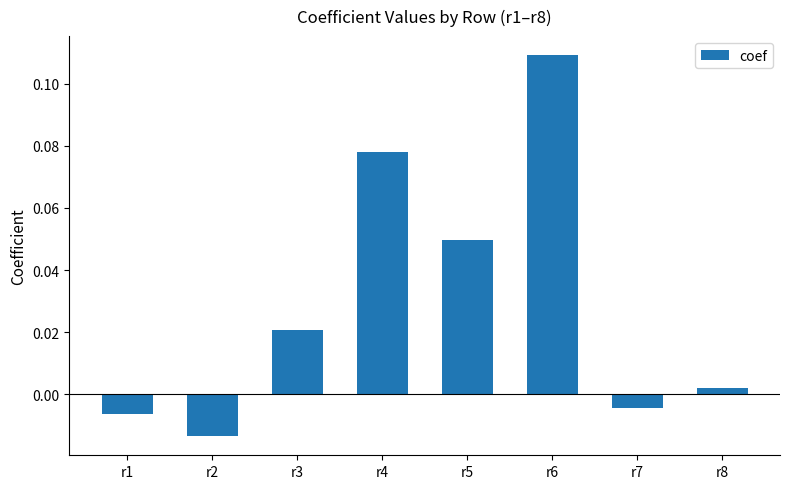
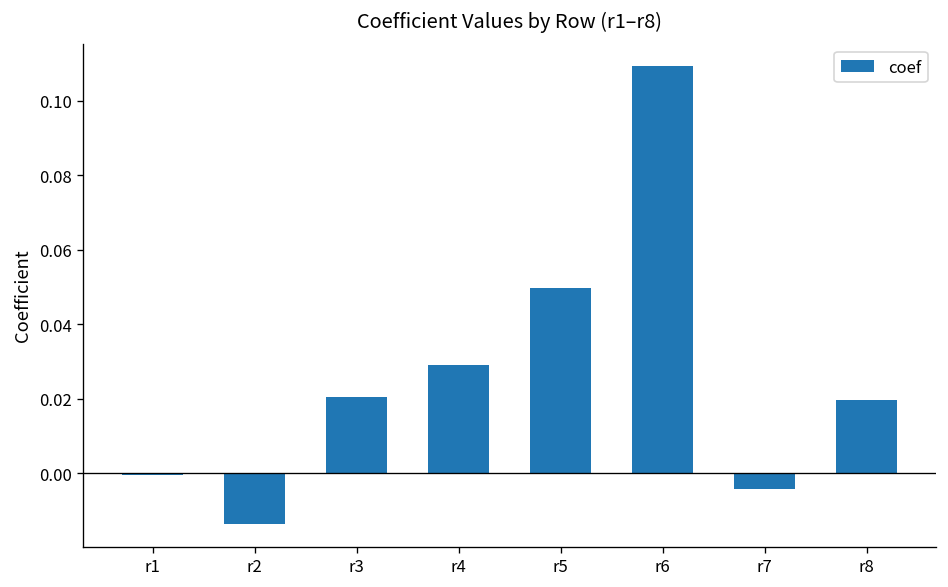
r1: -0.006 -> 0.000
r4: 0.078 -> 0.029
r8: 0.002 -> 0.020
